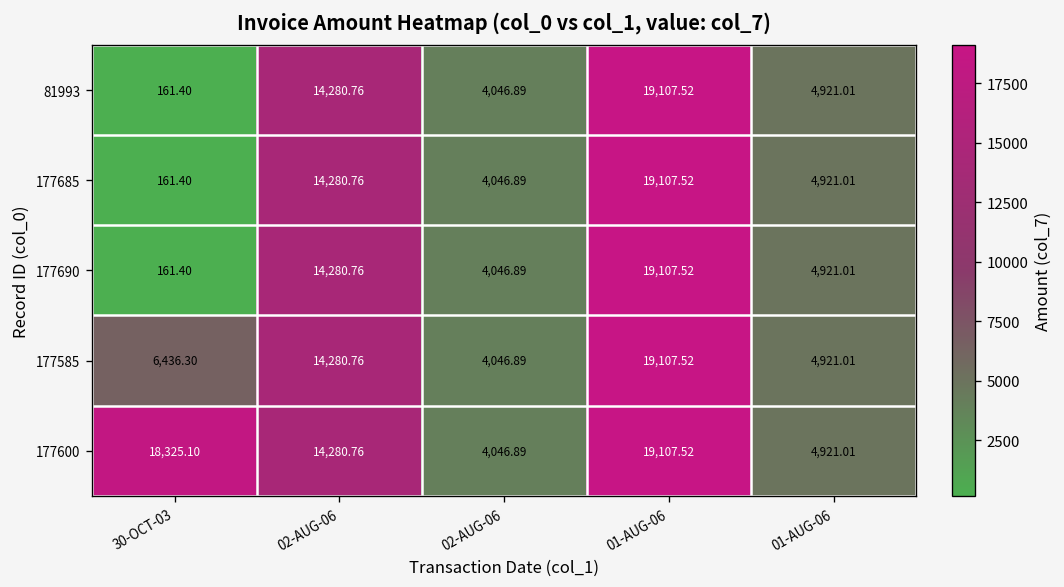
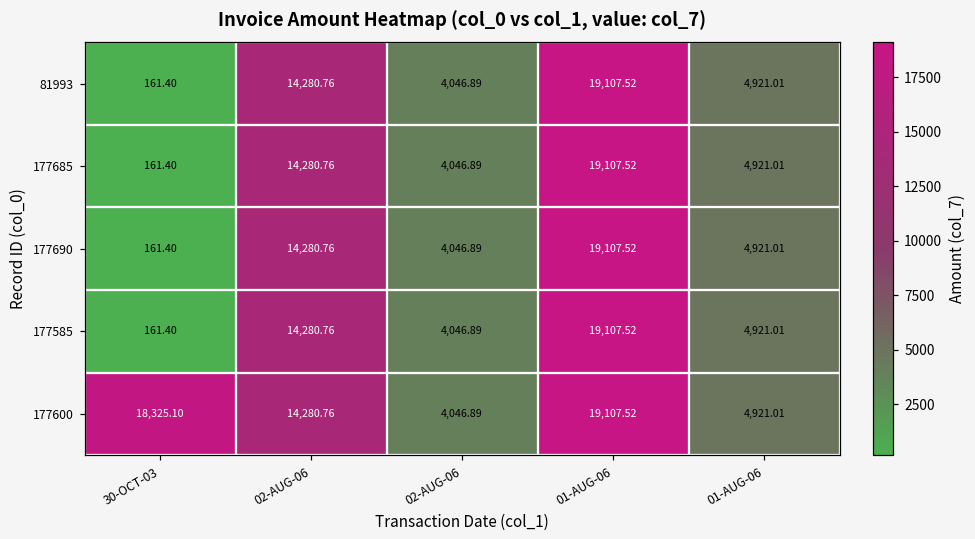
177585, 30-OCT-03: 6,436.30 -> 161.40
